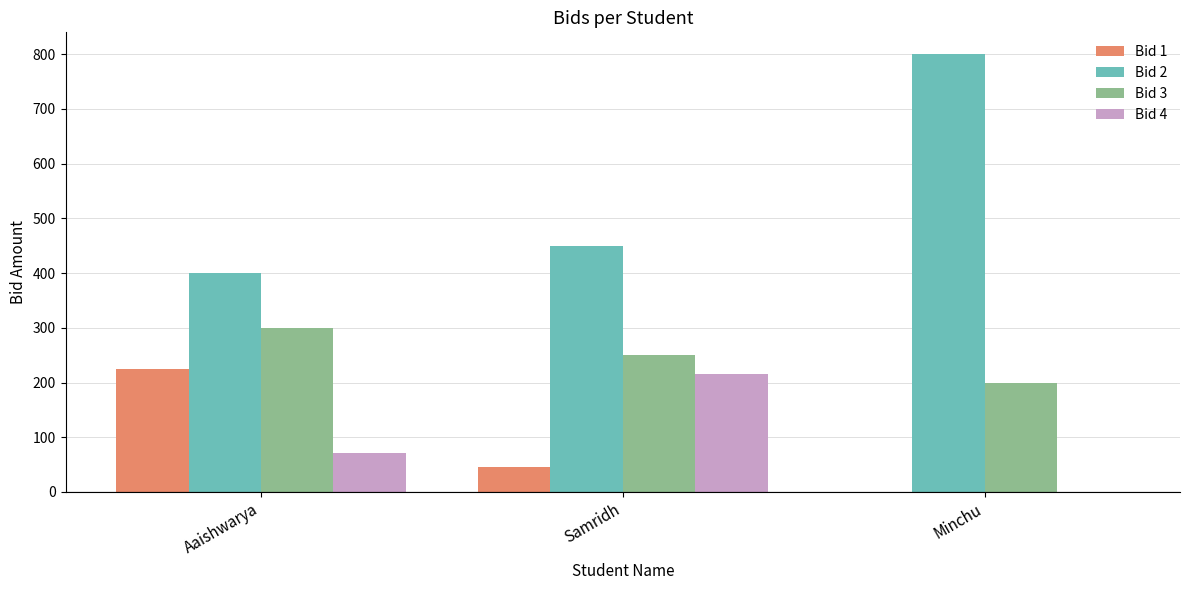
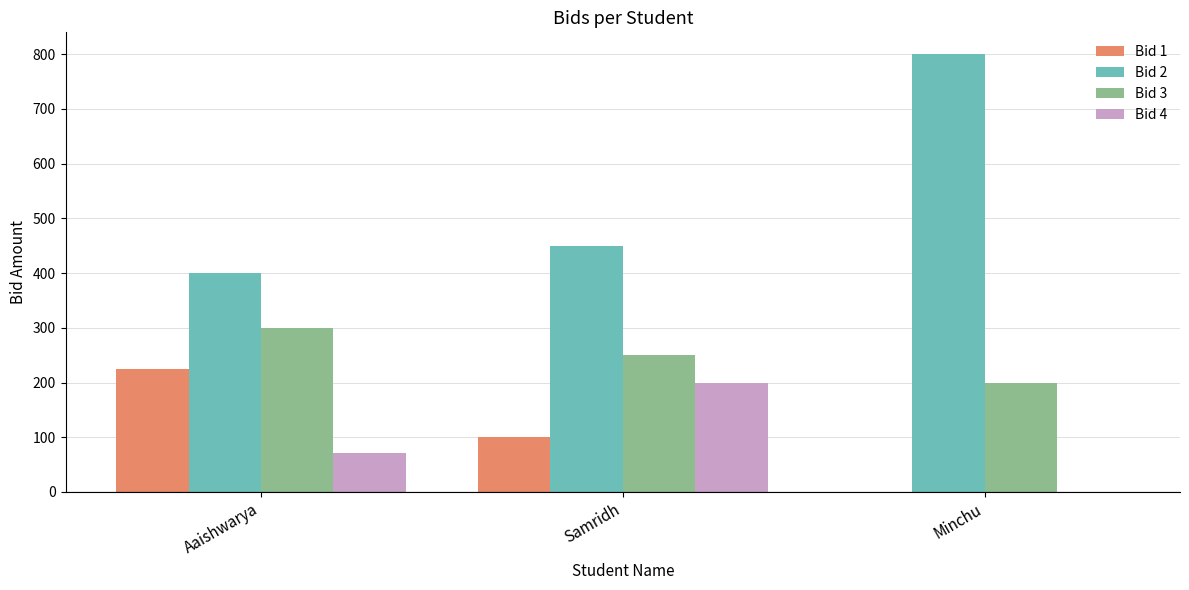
Bid 1, Samridh: 50 -> 100
Bid 4, Samridh: 220 -> 200
